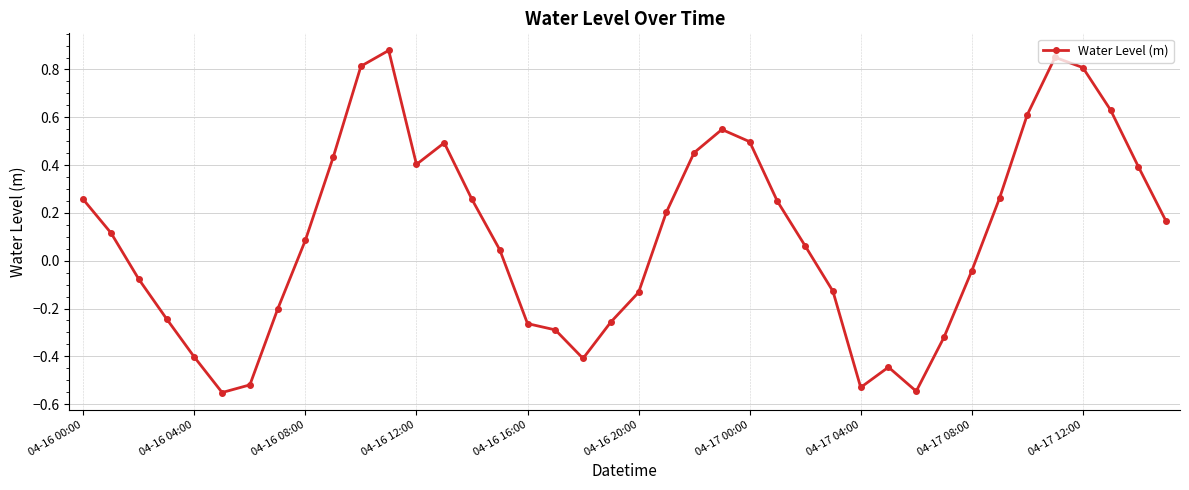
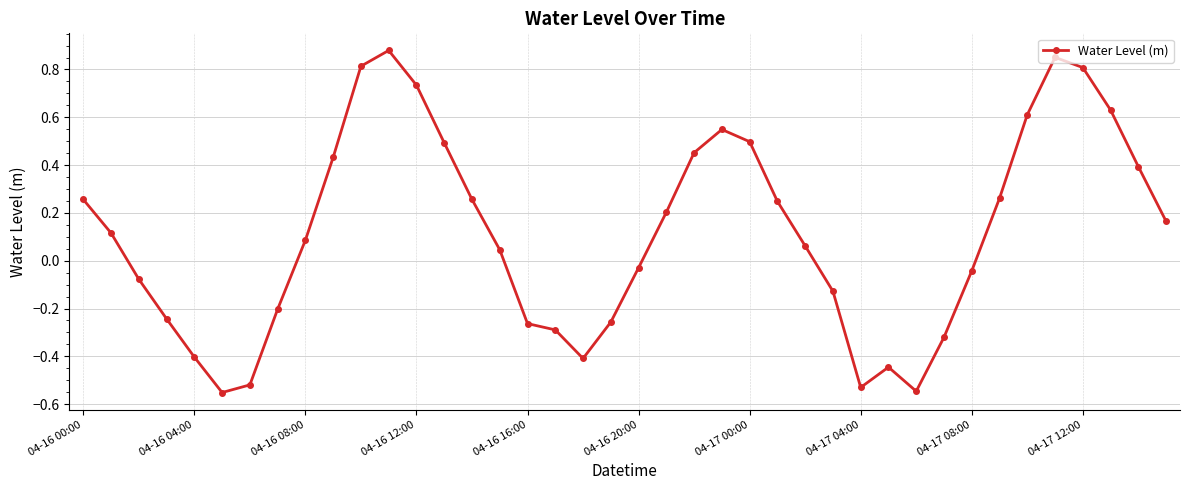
04-16 12:00: 0.40 -> 0.73
04-16 20:00: -0.13 -> -0.03
